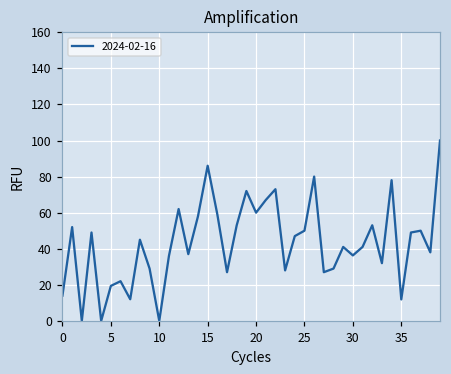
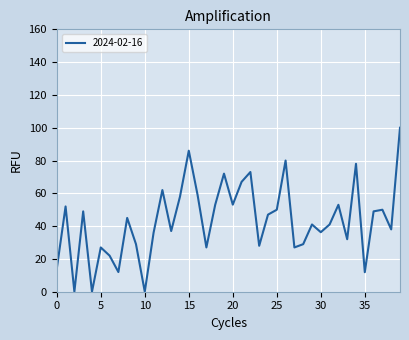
5: 19 -> 27
20: 60 -> 53
